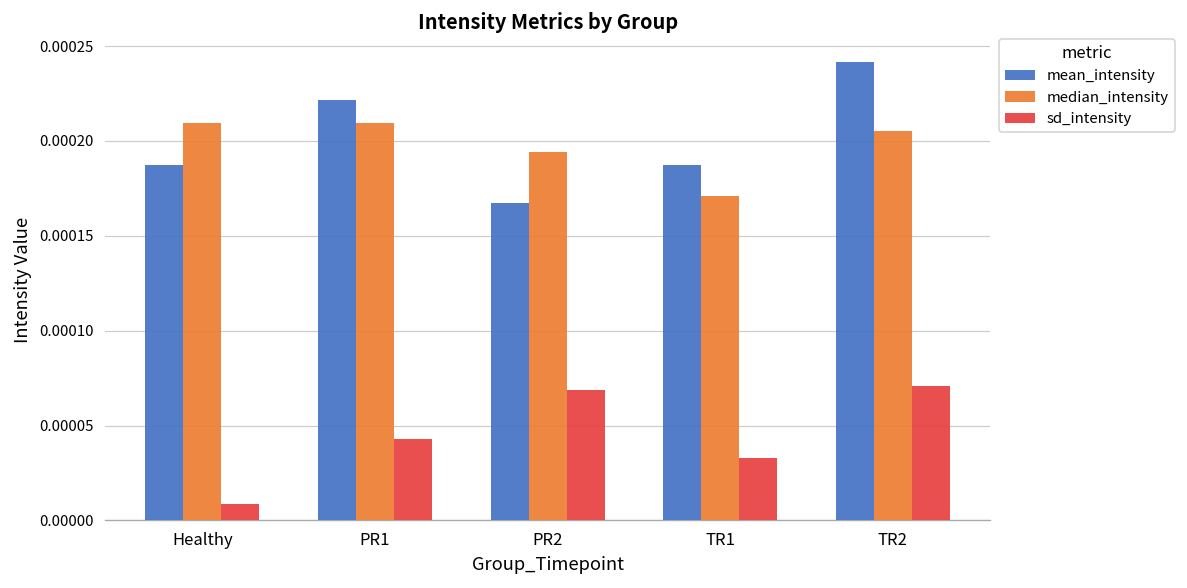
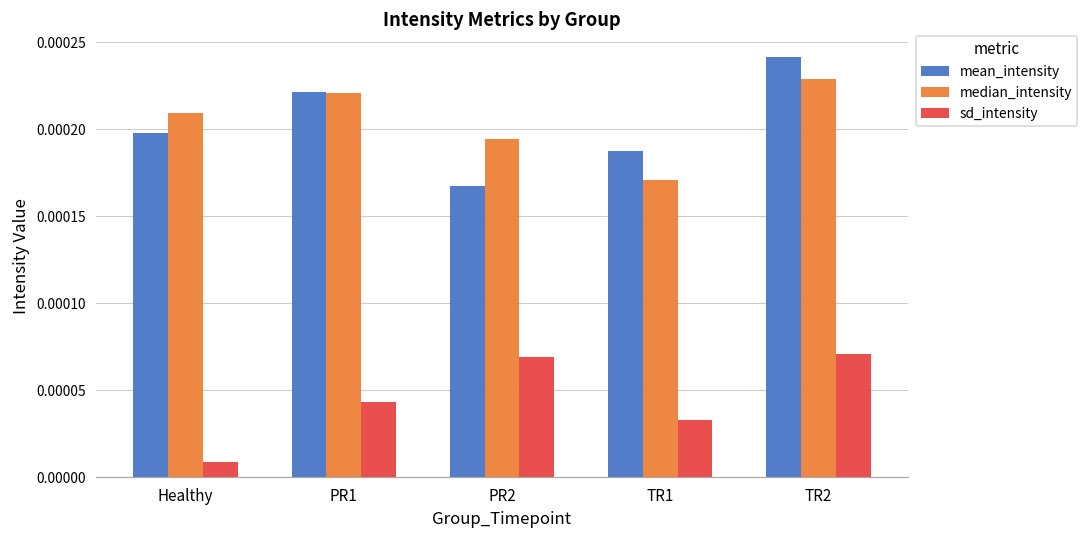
mean_intensity, Healthy: 0.000188 -> 0.000198
median_intensity, PR1: 0.000210 -> 0.000221
median_intensity, TR2: 0.000205 -> 0.000229
